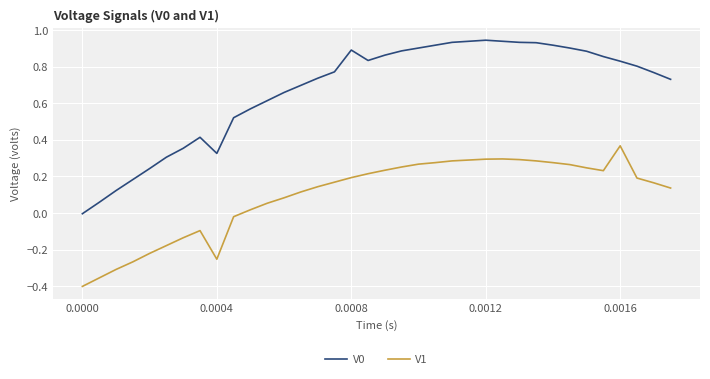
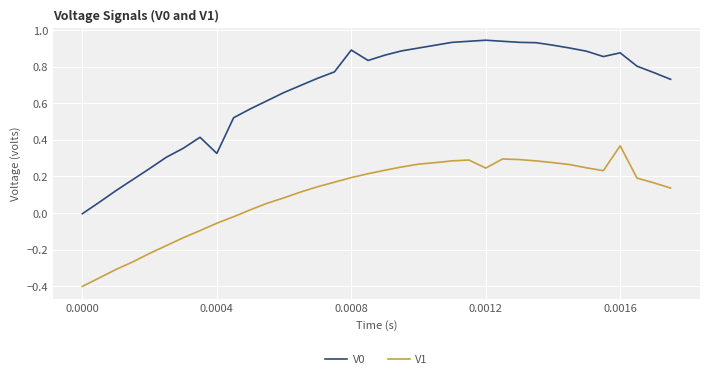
V1, 0.0004: -0.25 -> -0.06
V1, 0.0012: 0.29 -> 0.25
V0, 0.0016: 0.83 -> 0.88
